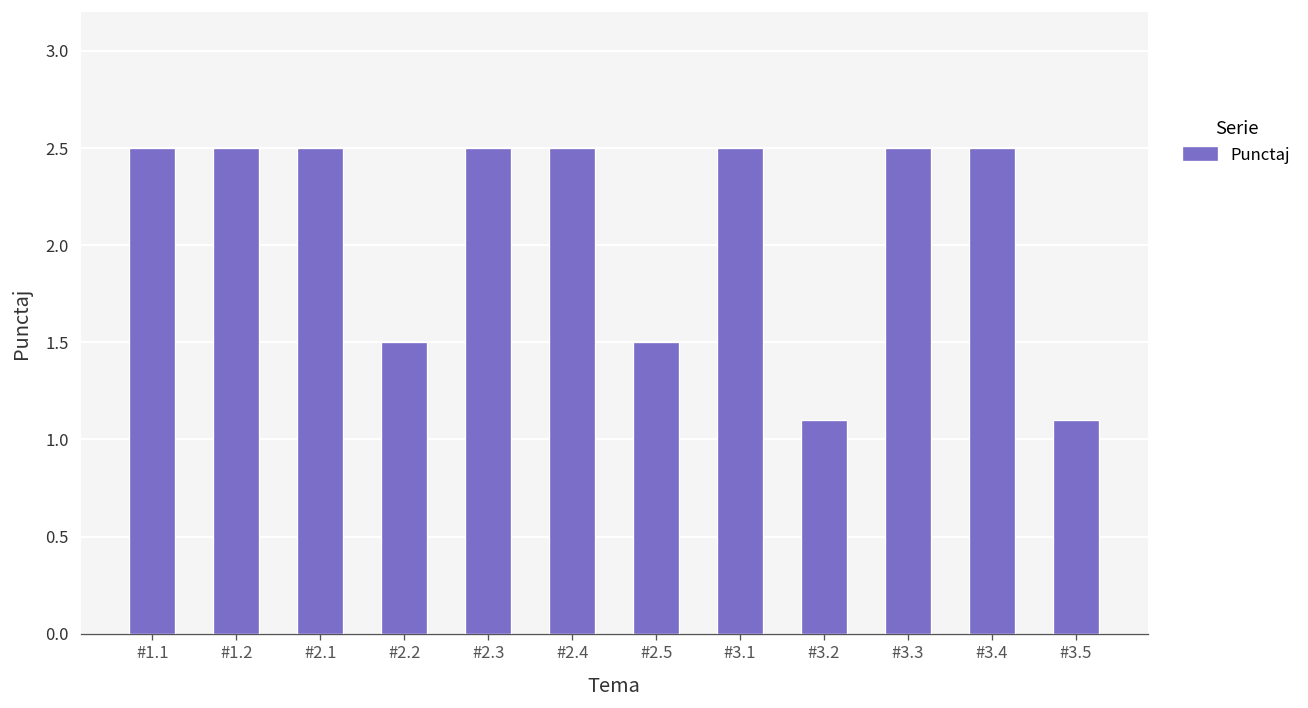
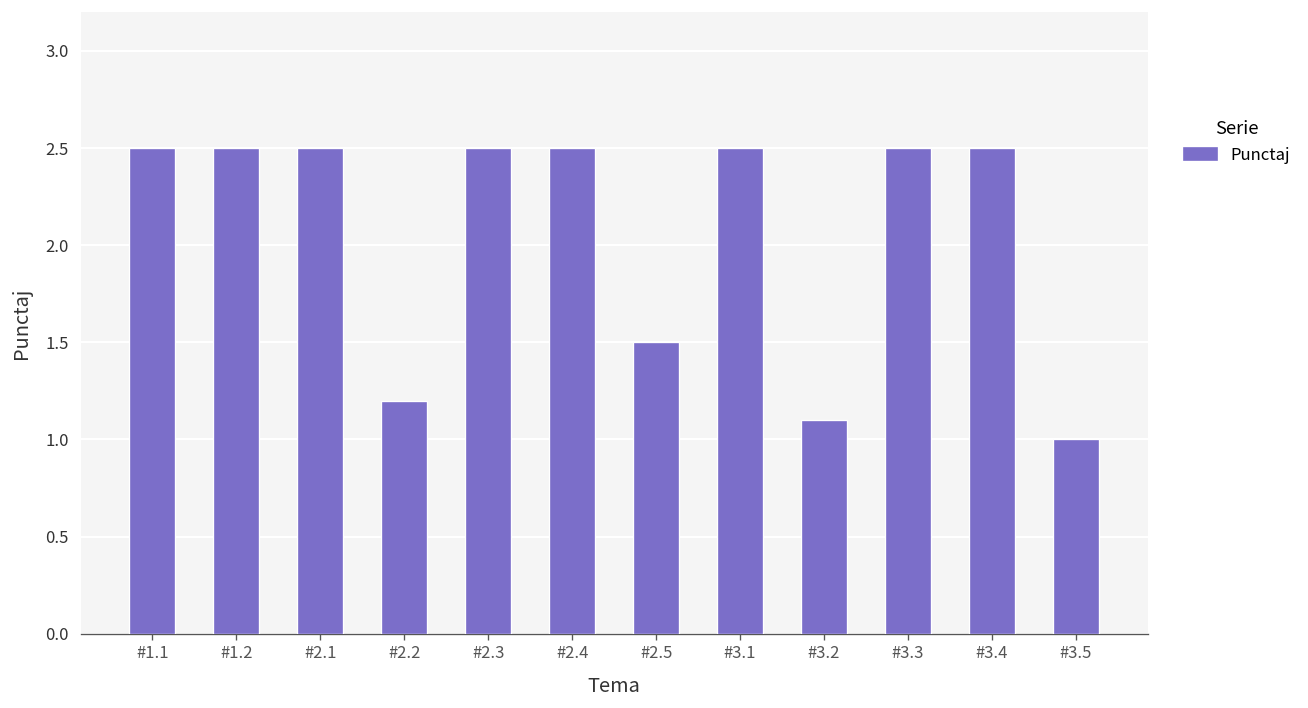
#2.2: 1.5 -> 1.2
#3.5: 1.1 -> 1.0
